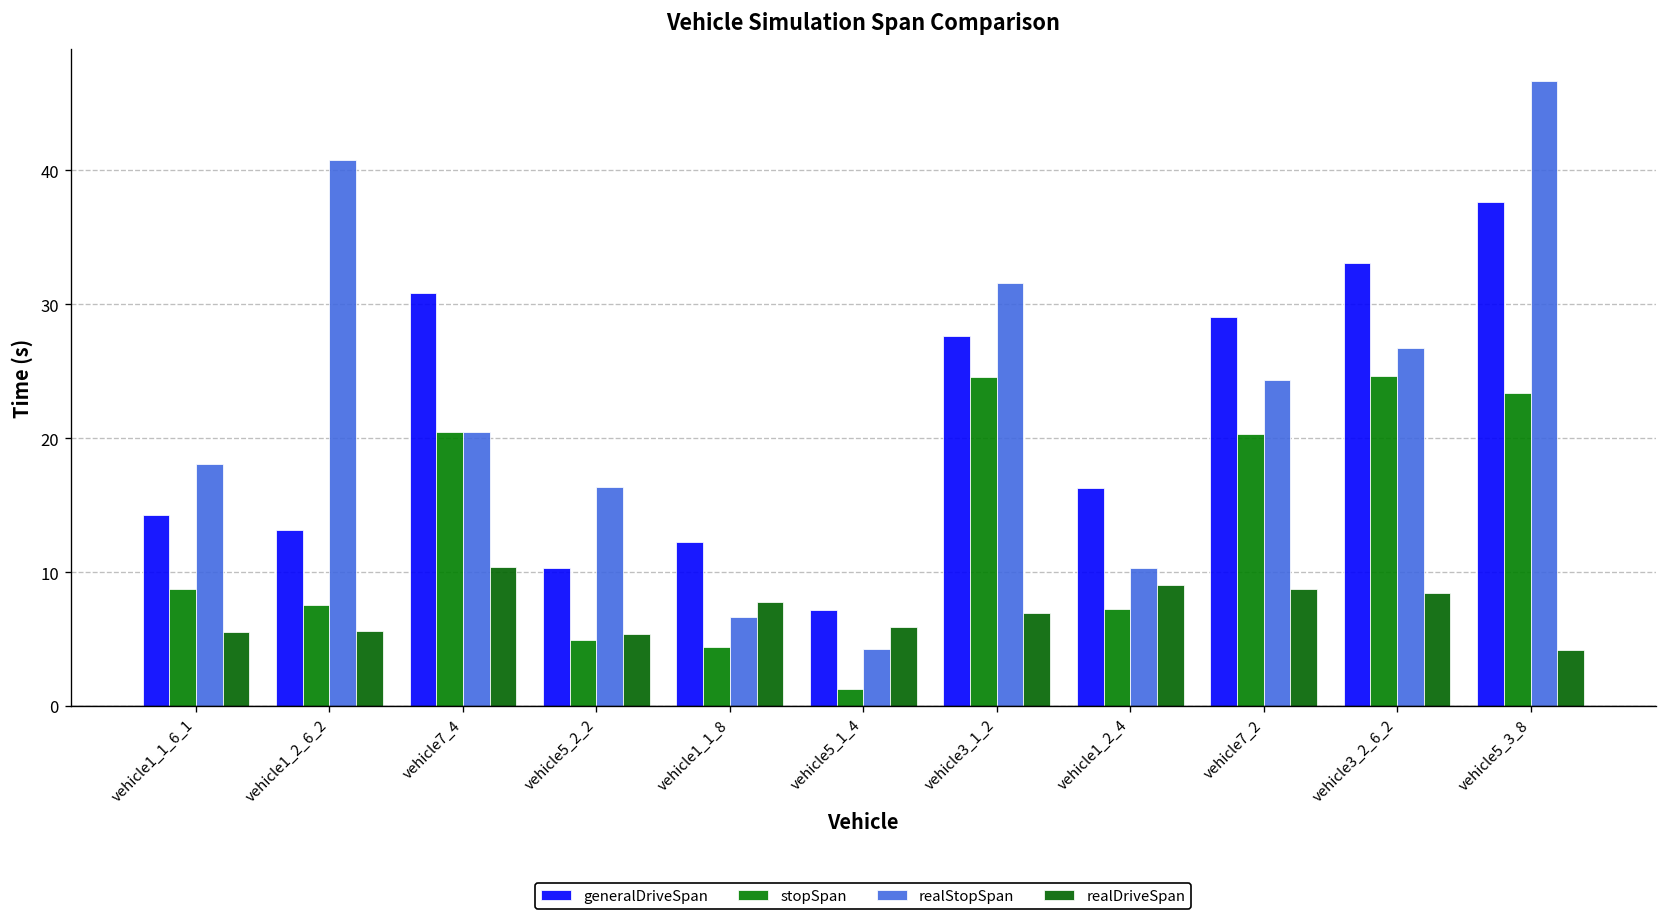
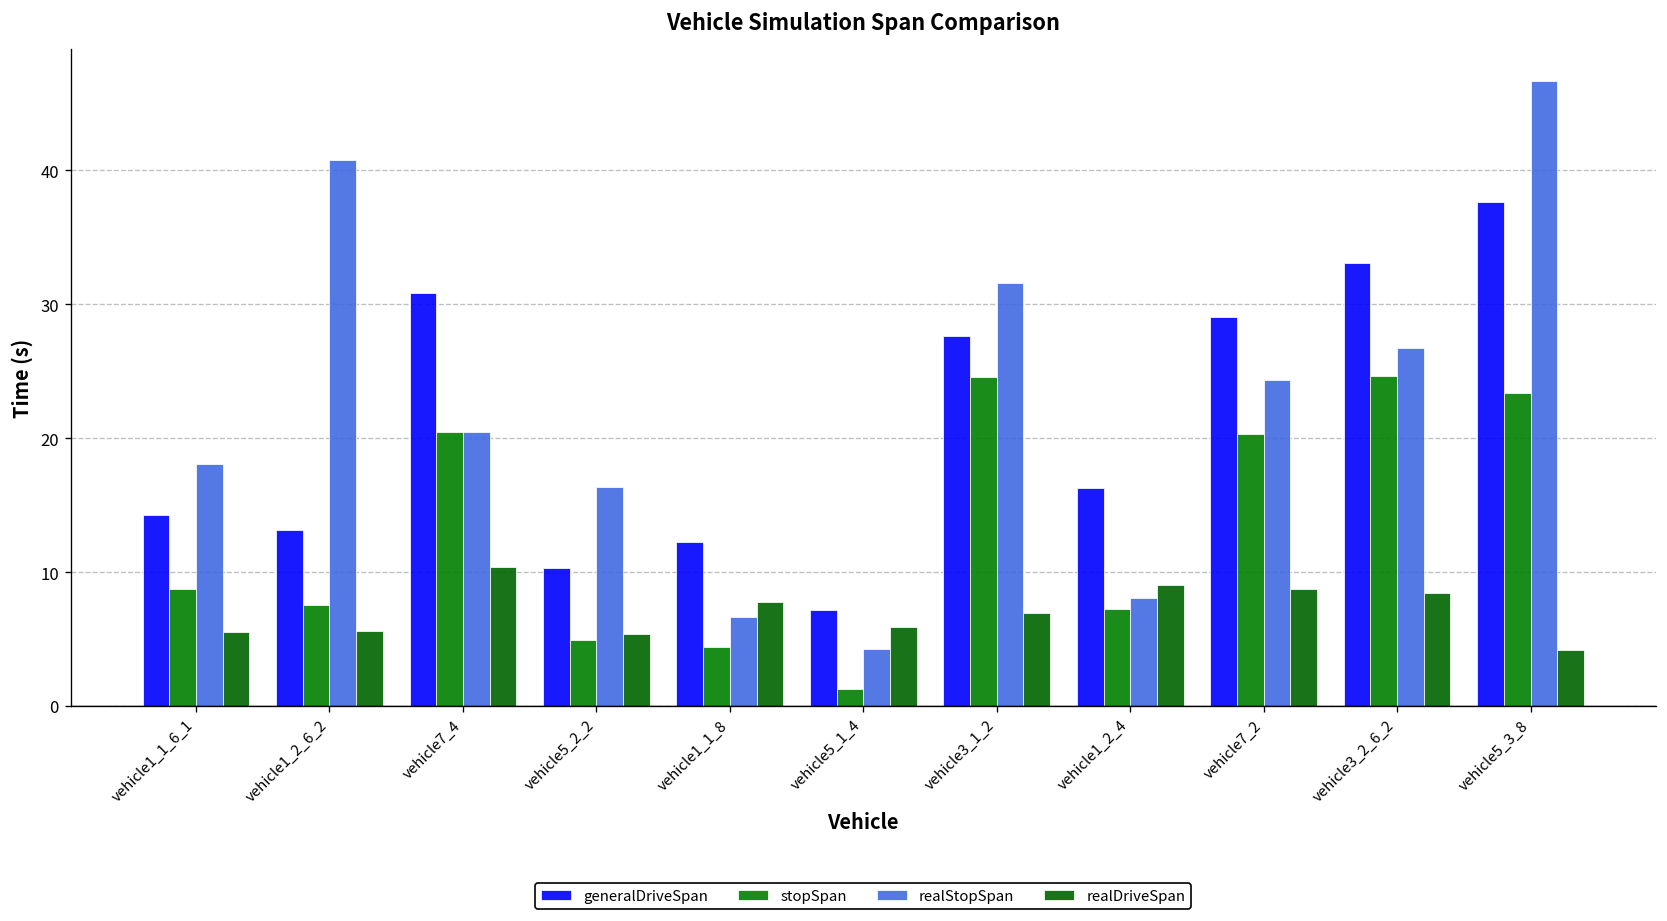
realStopSpan, vehicle1_2_4: 10.3 -> 8.1
